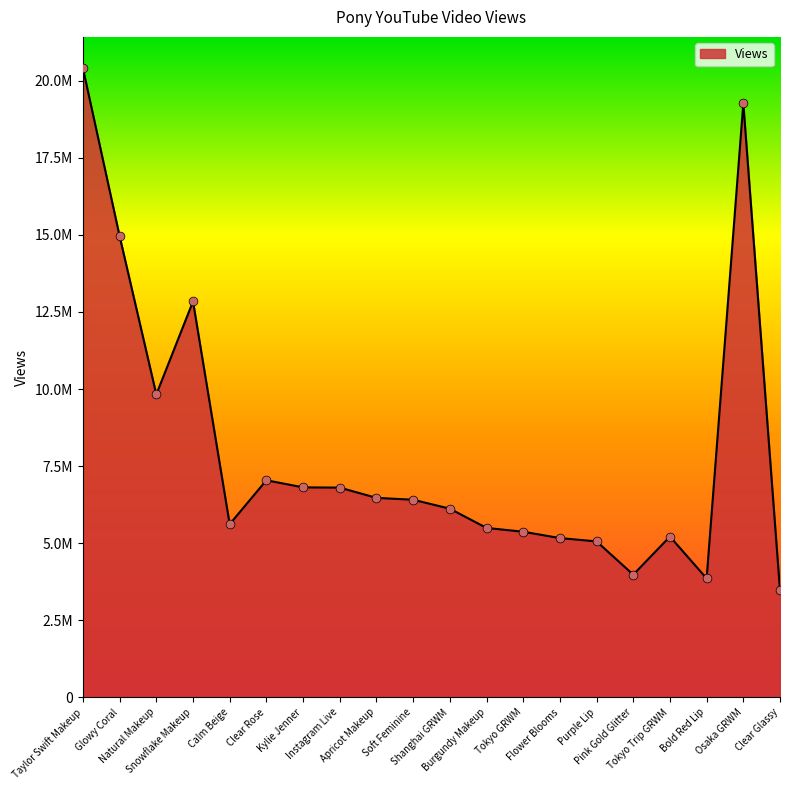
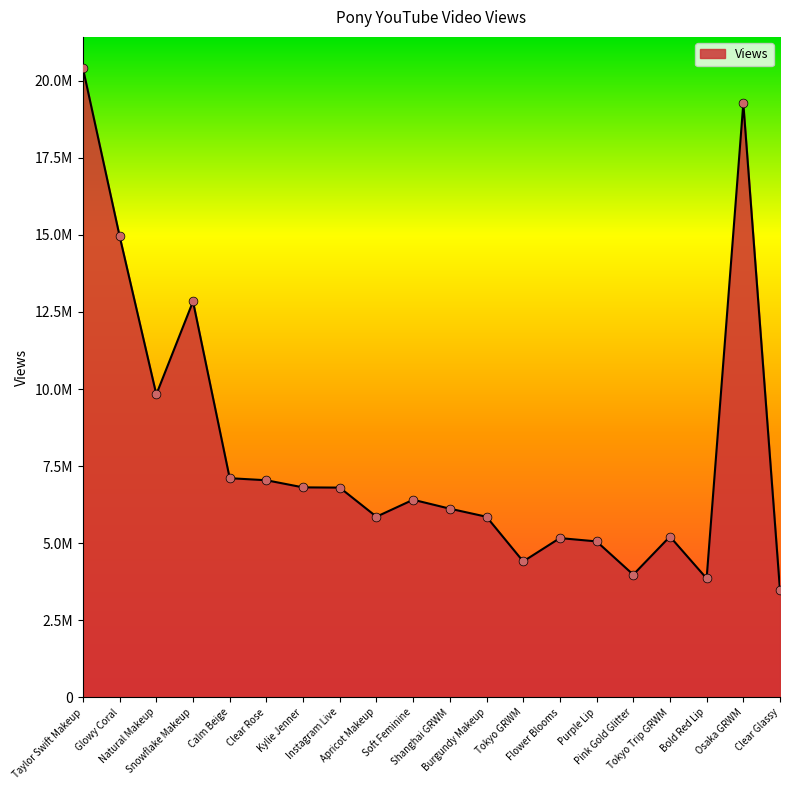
Calm Beige: 5600000 -> 7100000
Apricot Makeup: 6500000 -> 5900000
Burgundy Makeup: 5500000 -> 5900000
Tokyo GRWM: 5400000 -> 4400000
